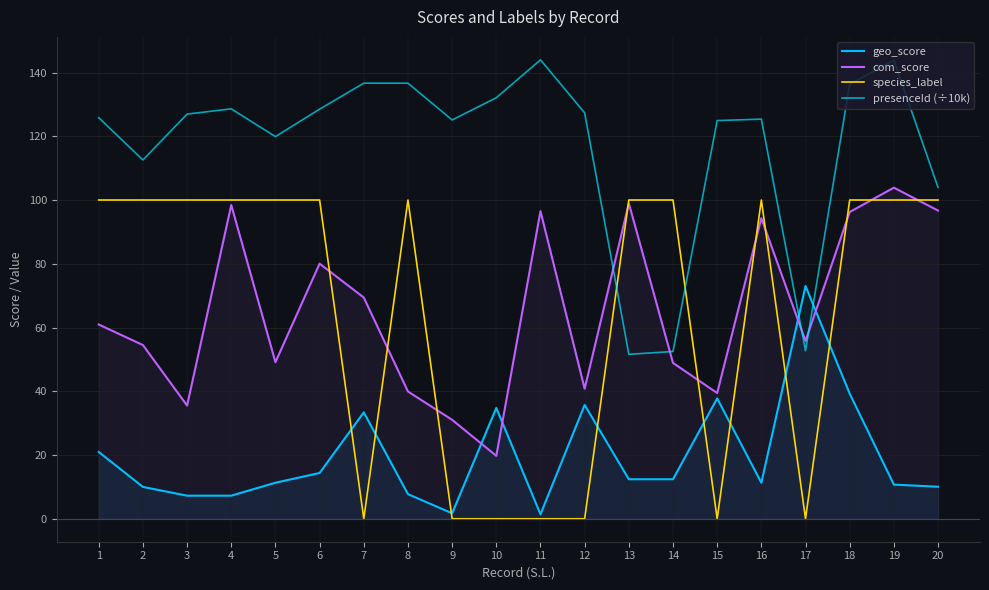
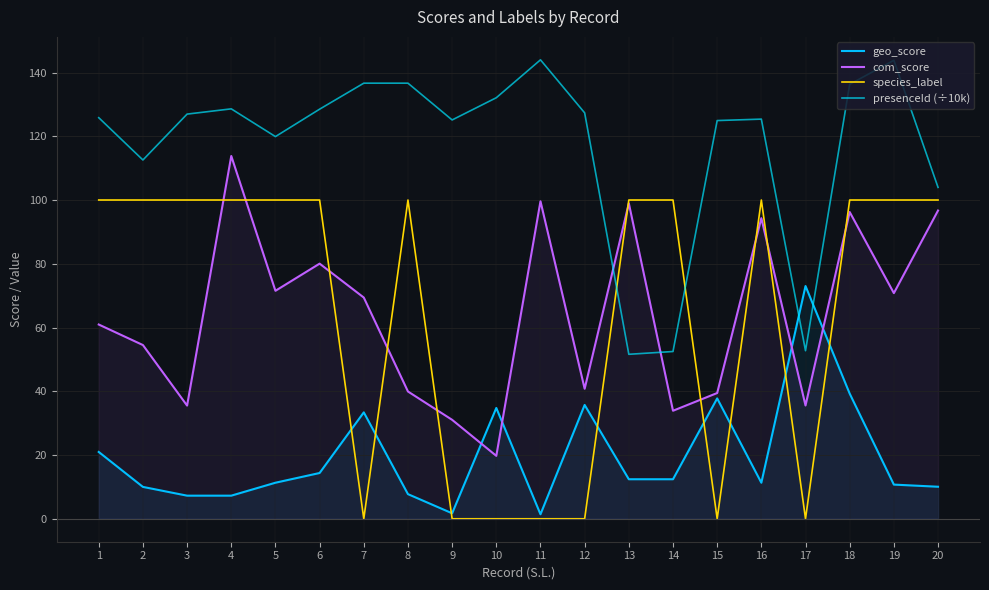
com_score, 4: 98 -> 114
com_score, 5: 49 -> 72
com_score, 11: 97 -> 100
com_score, 14: 49 -> 34
com_score, 17: 56 -> 36
com_score, 19: 104 -> 71
